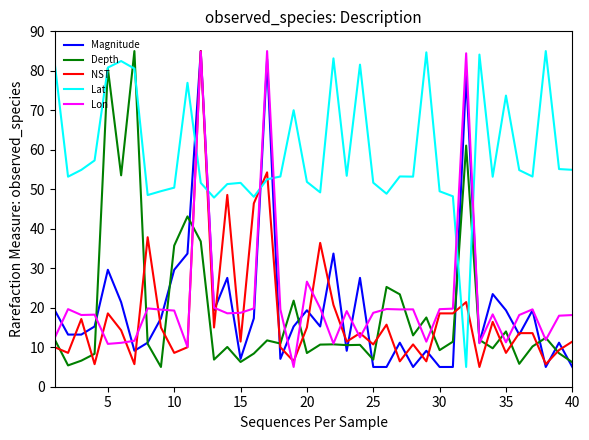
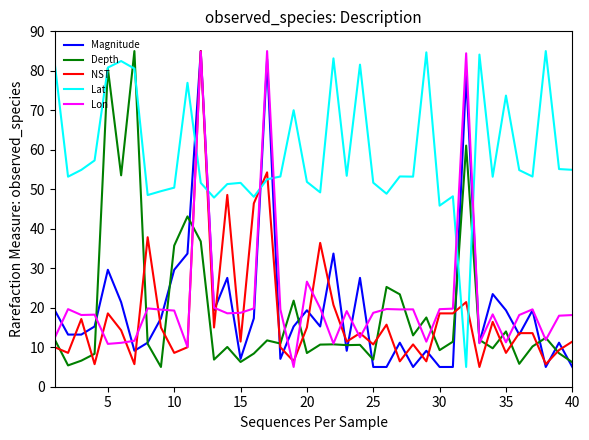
Lat, 30: 49 -> 46
